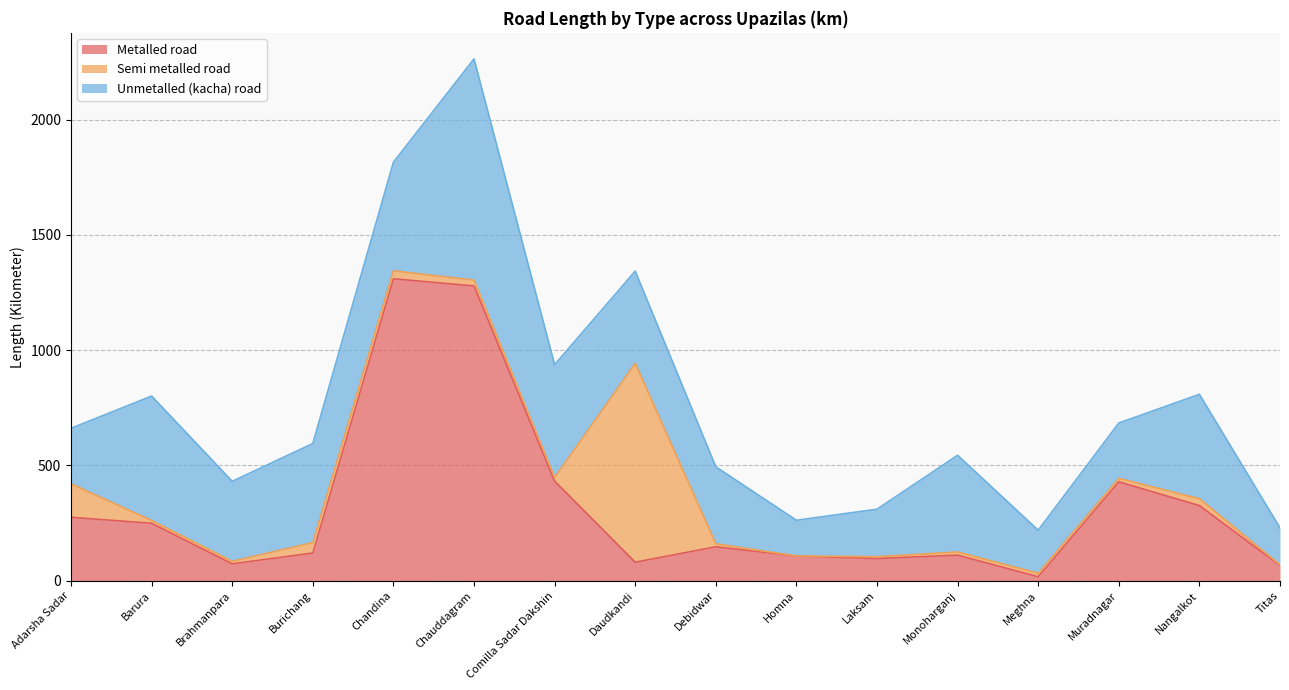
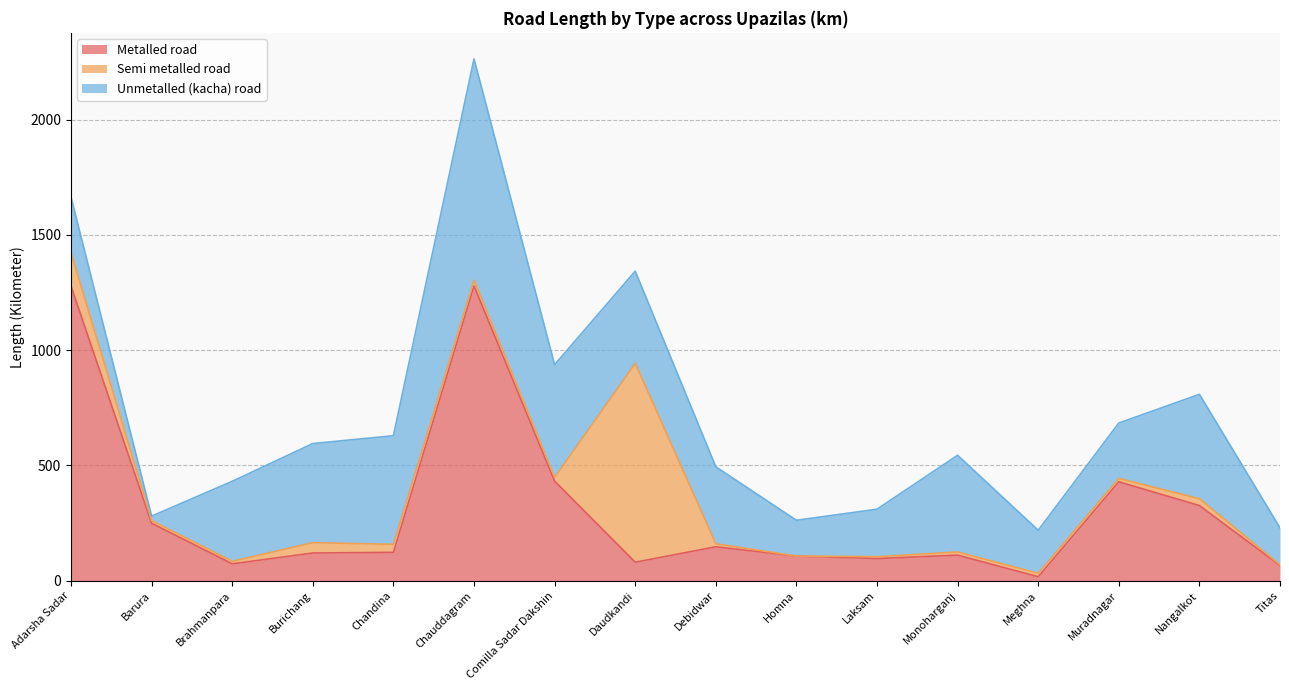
Metalled road, Adarsha Sadar: 280 -> 1280
Unmetalled (kacha) road, Barura: 540 -> 20
Metalled road, Chandina: 1310 -> 120
